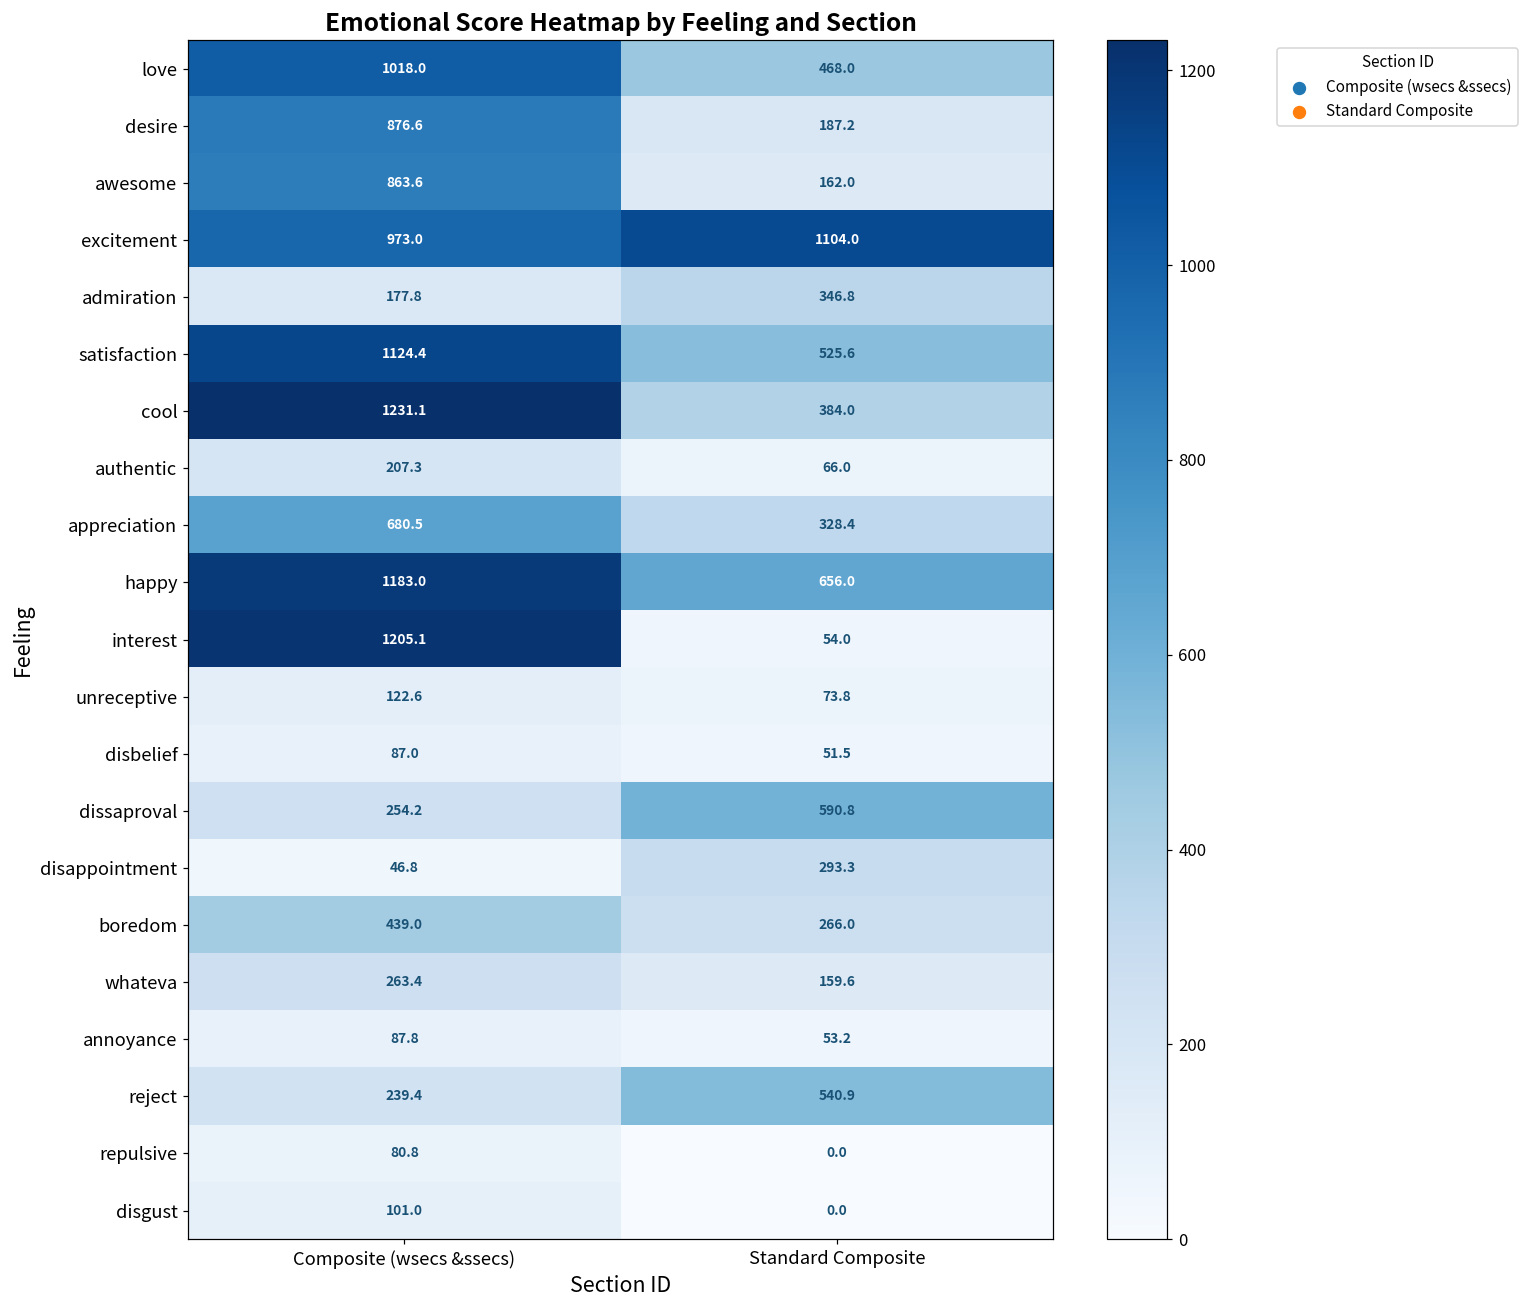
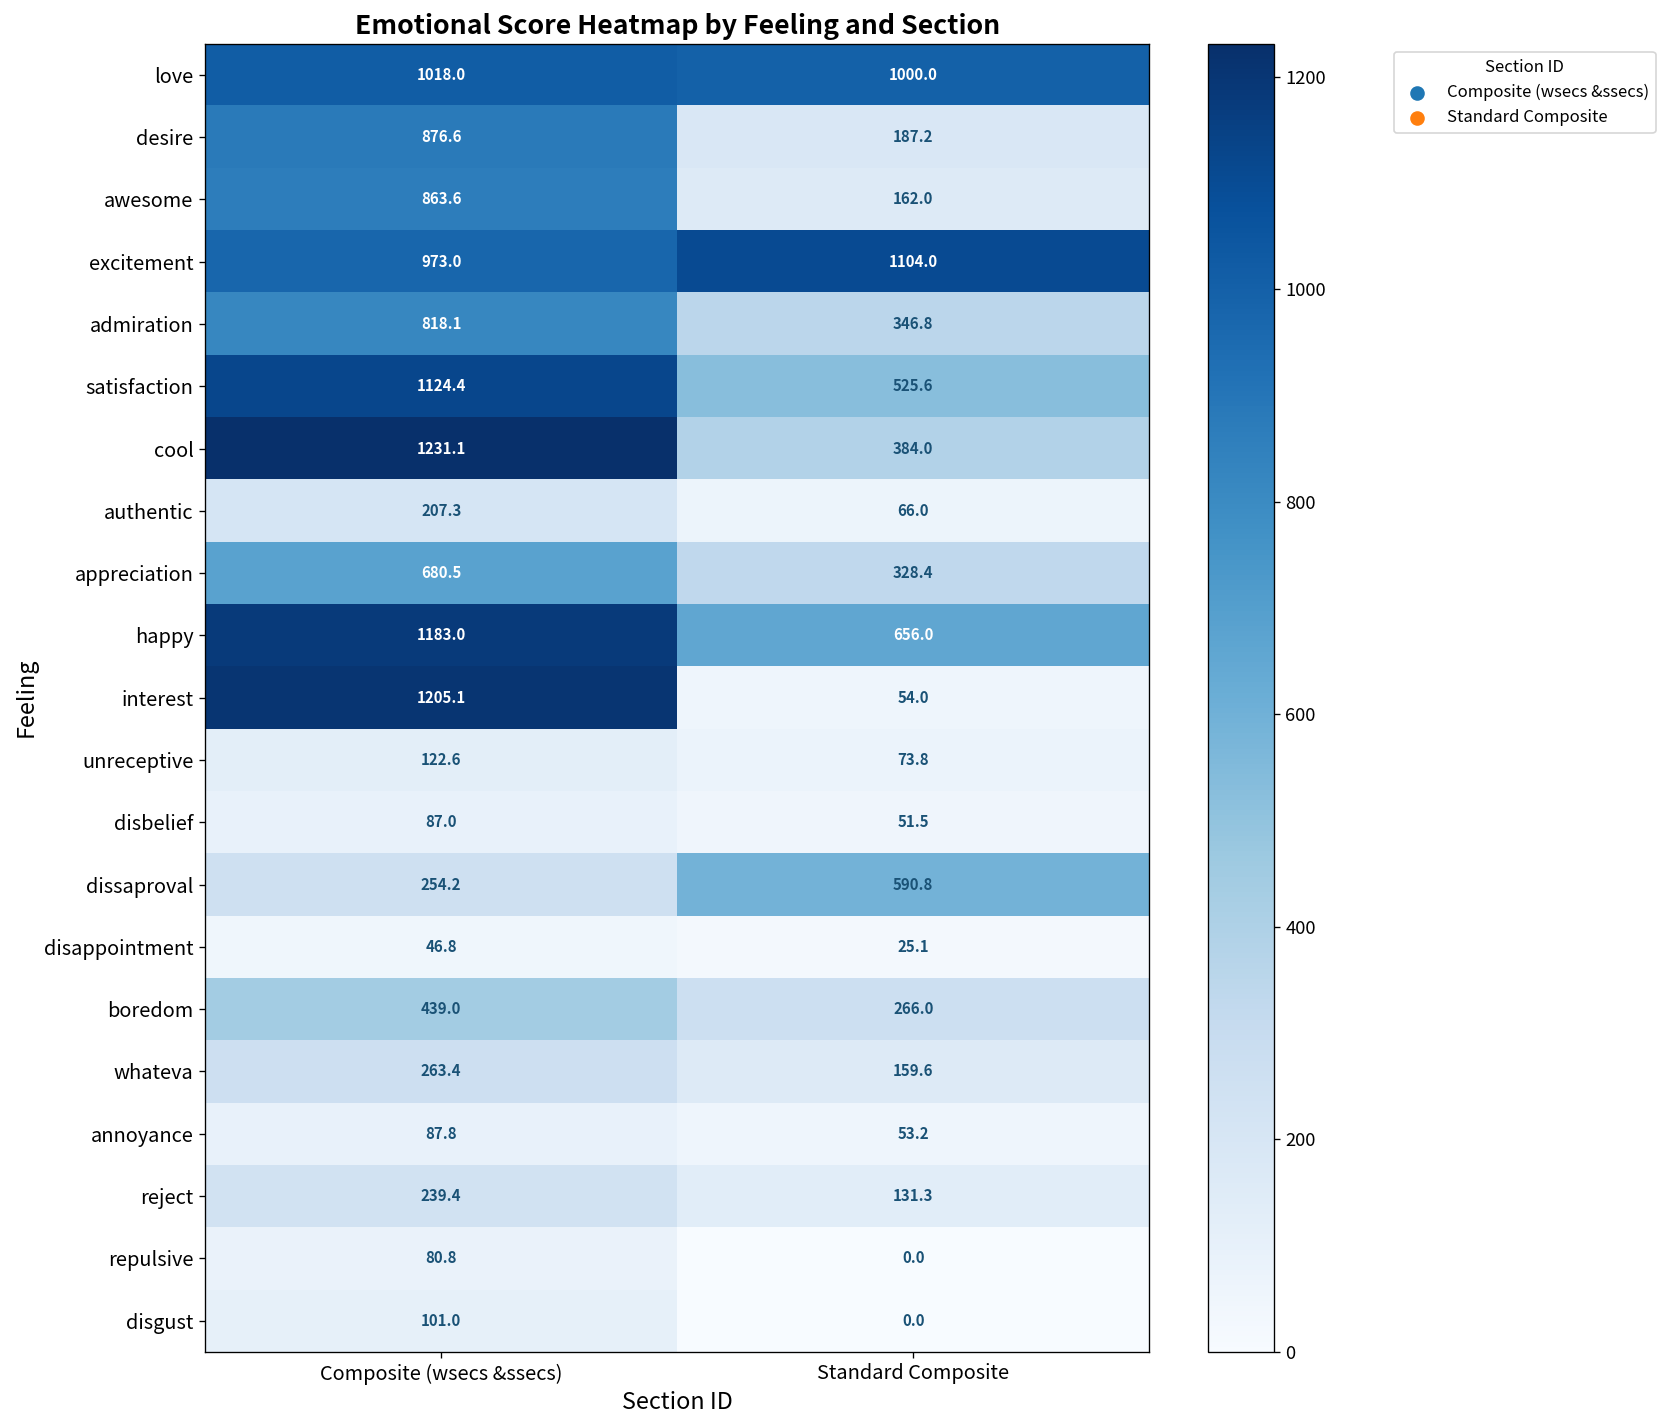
love, Standard Composite: 468.0 -> 1000.0
admiration, Composite (wsecs &ssecs): 177.8 -> 818.1
disappointment, Standard Composite: 293.3 -> 25.1
reject, Standard Composite: 540.9 -> 131.3
